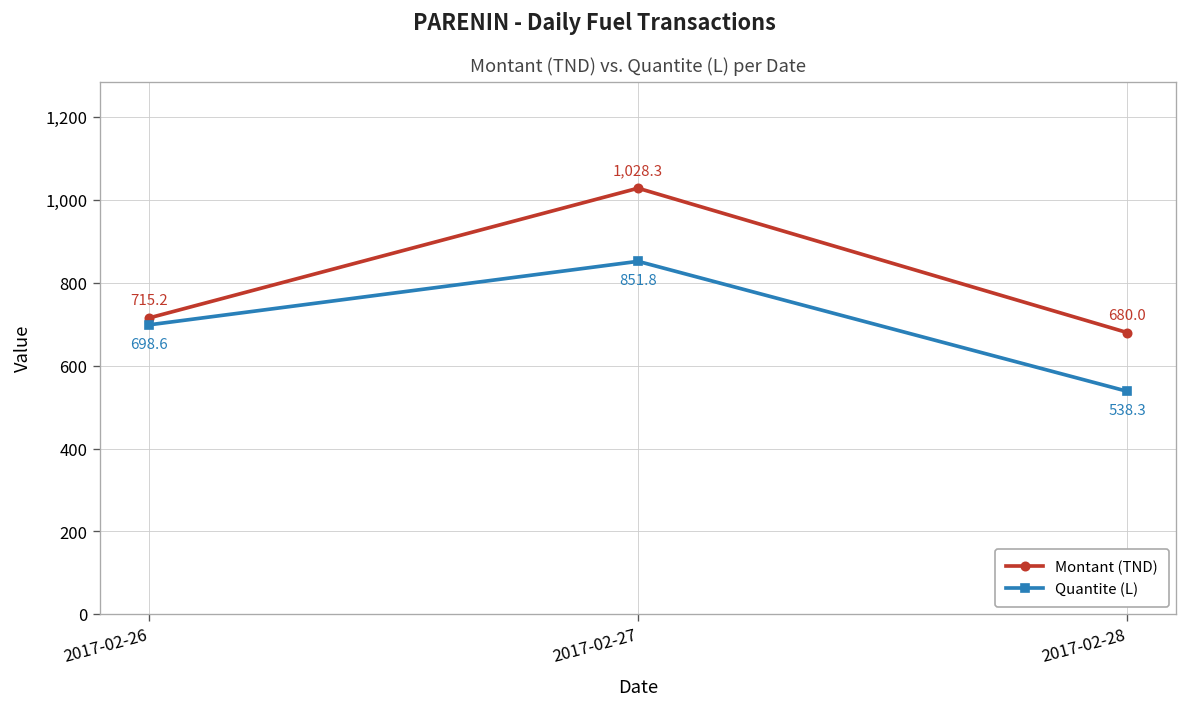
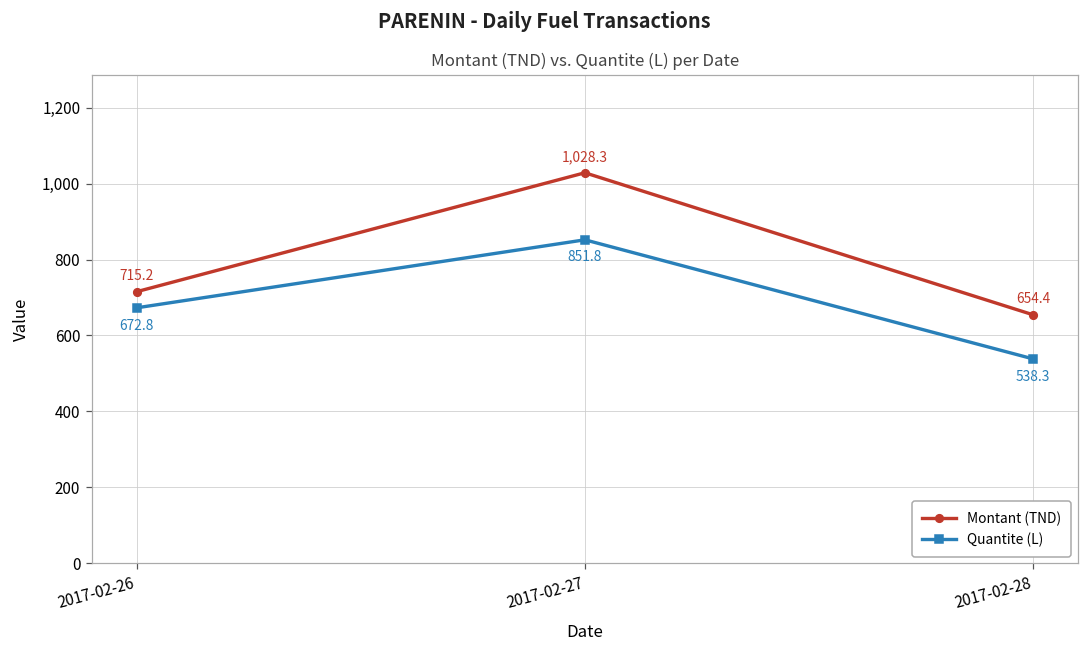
Quantite (L), 2017-02-26: 698.6 -> 672.8
Montant (TND), 2017-02-28: 680.0 -> 654.4
